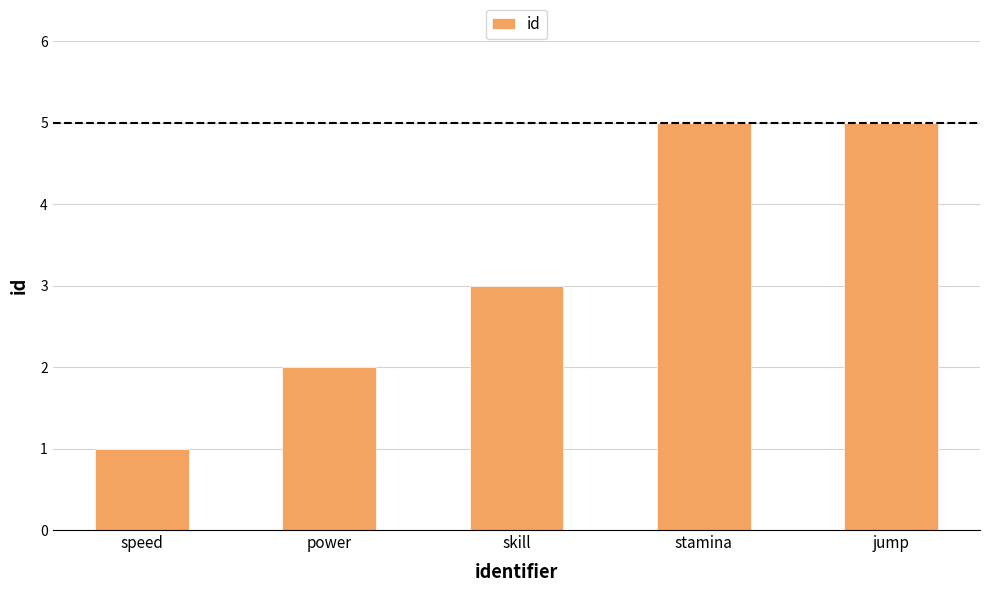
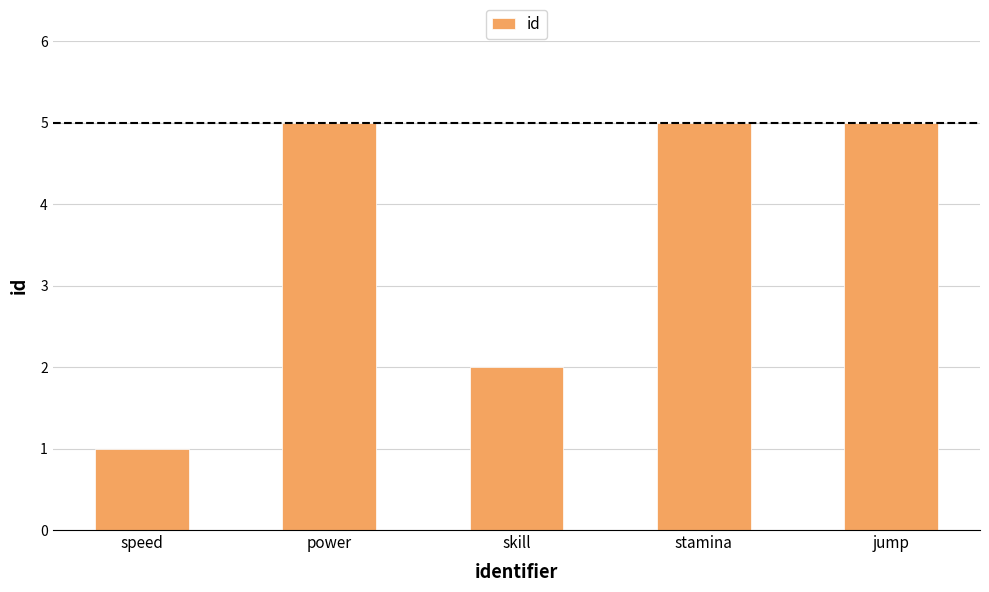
power: 2 -> 5
skill: 3 -> 2
